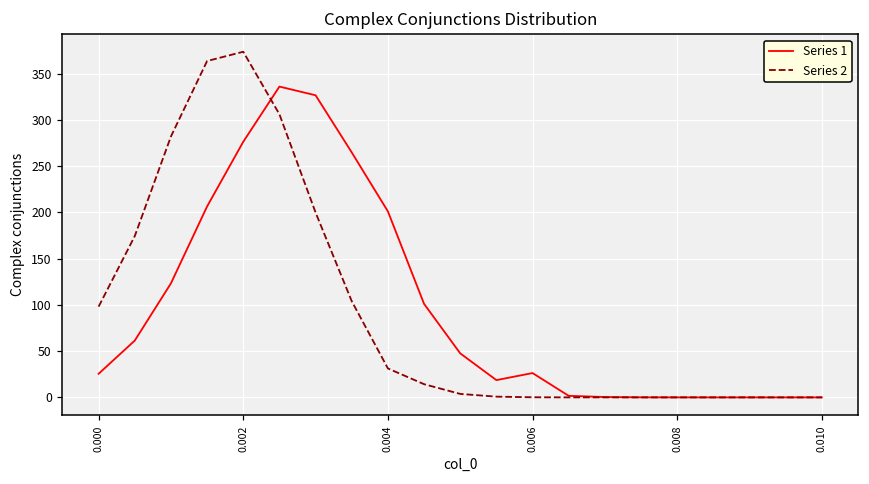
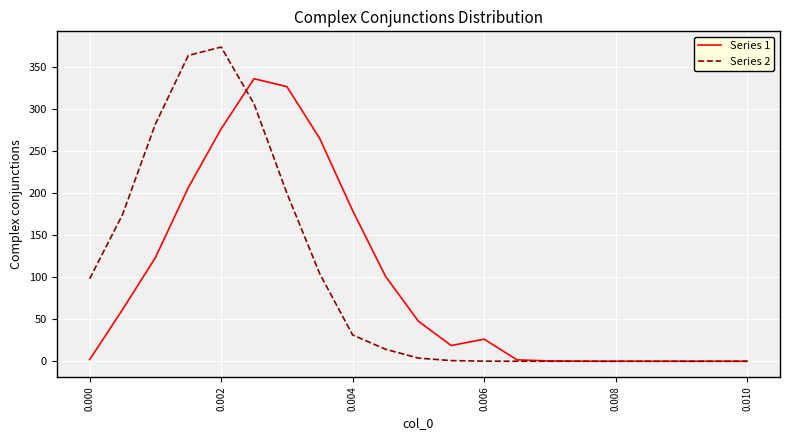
Series 1, 0.000: 30 -> 0
Series 1, 0.004: 200 -> 180
